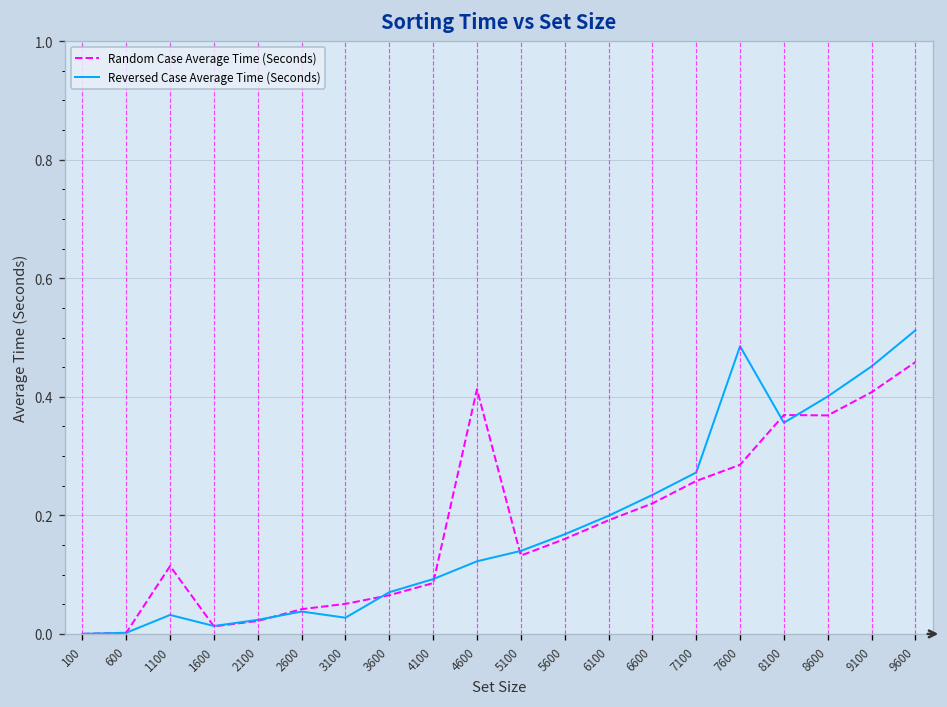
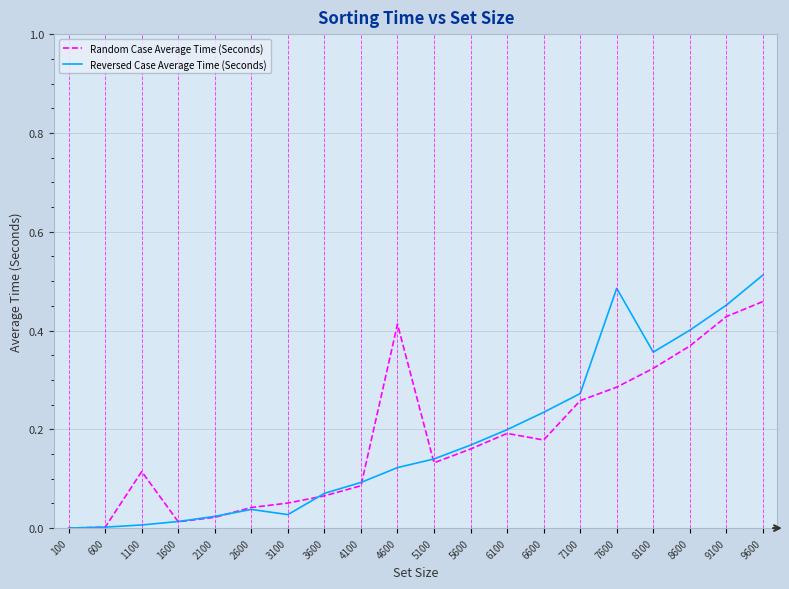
Reversed Case Average Time (Seconds), 1100: 0.03 -> 0.01
Random Case Average Time (Seconds), 6600: 0.22 -> 0.18
Random Case Average Time (Seconds), 8100: 0.37 -> 0.32
Random Case Average Time (Seconds), 9100: 0.41 -> 0.43
